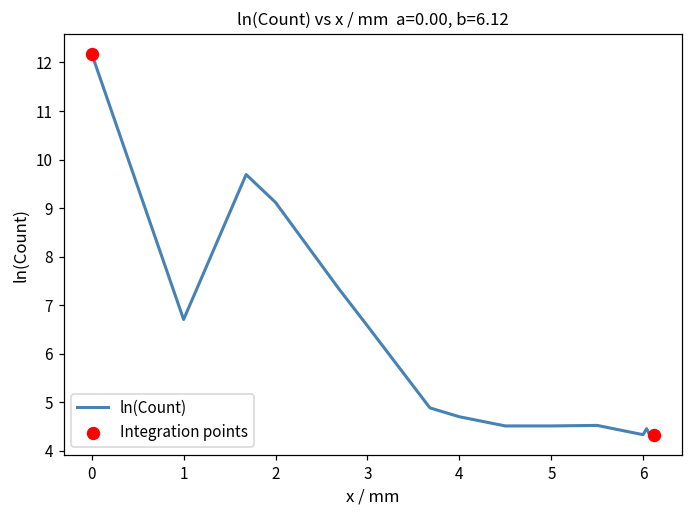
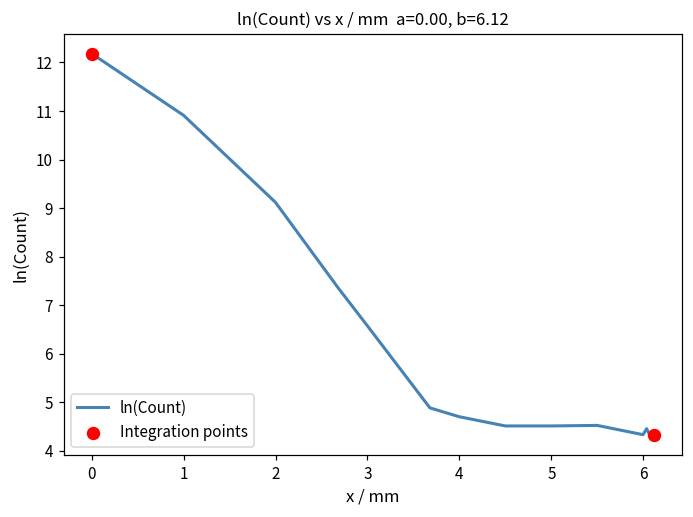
ln(Count), 1: 6.7 -> 10.9
